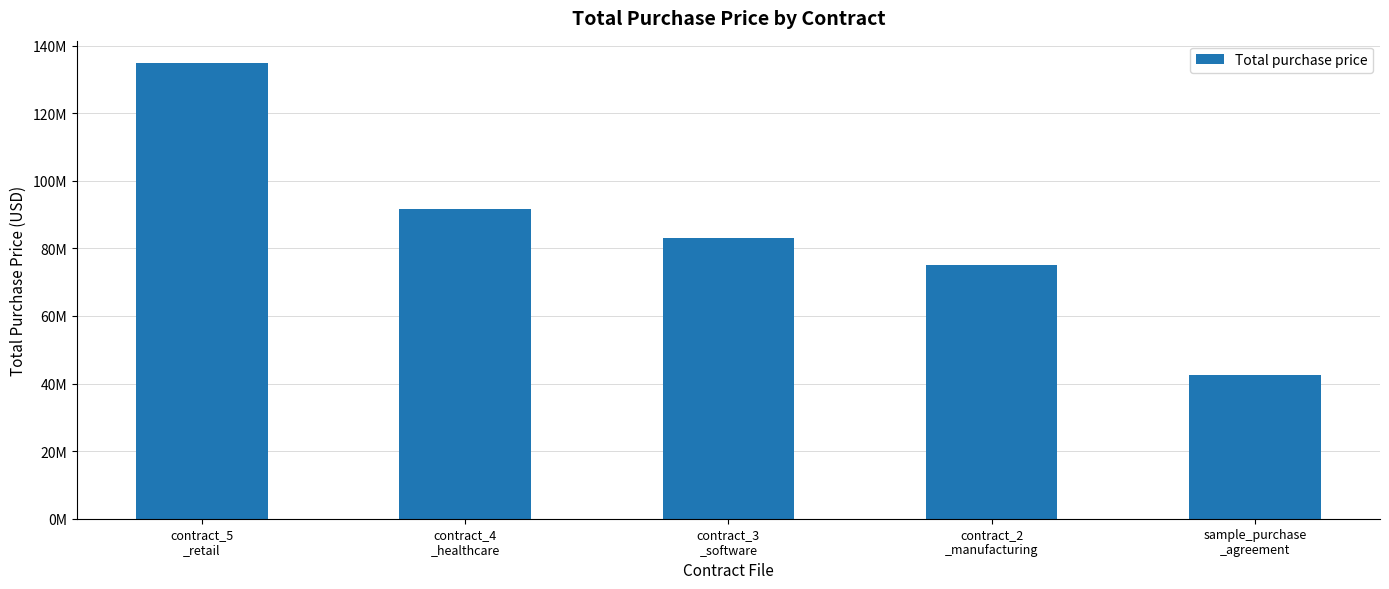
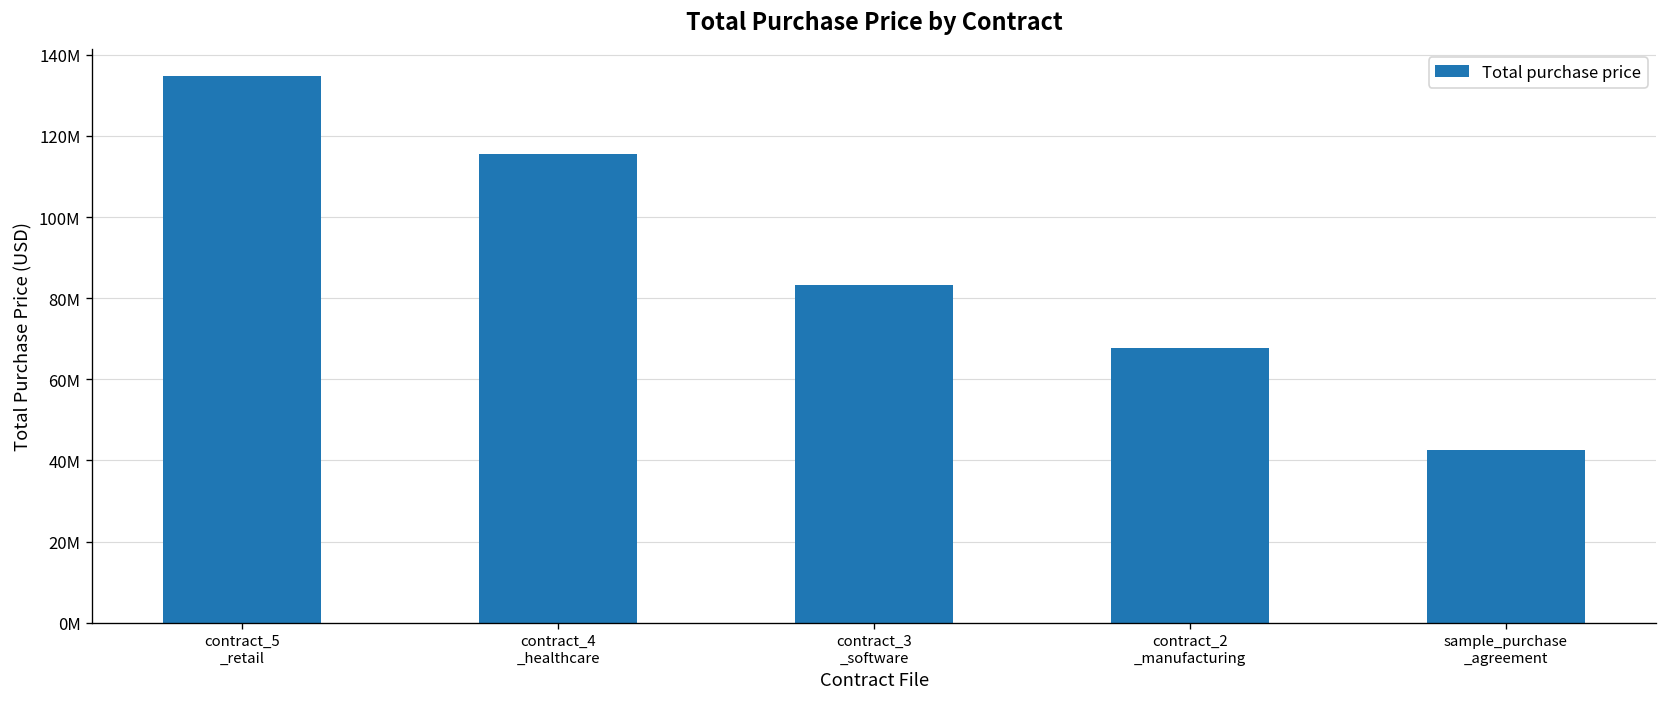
contract_4 _healthcare: 92000000 -> 116000000
contract_2 _manufacturing: 75000000 -> 68000000
